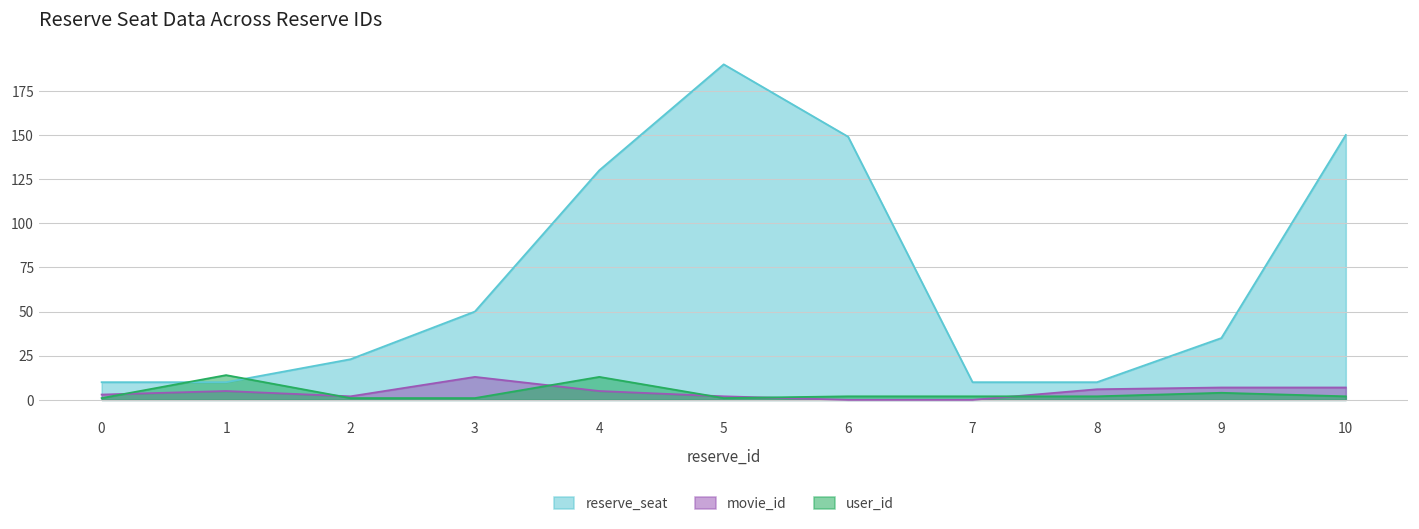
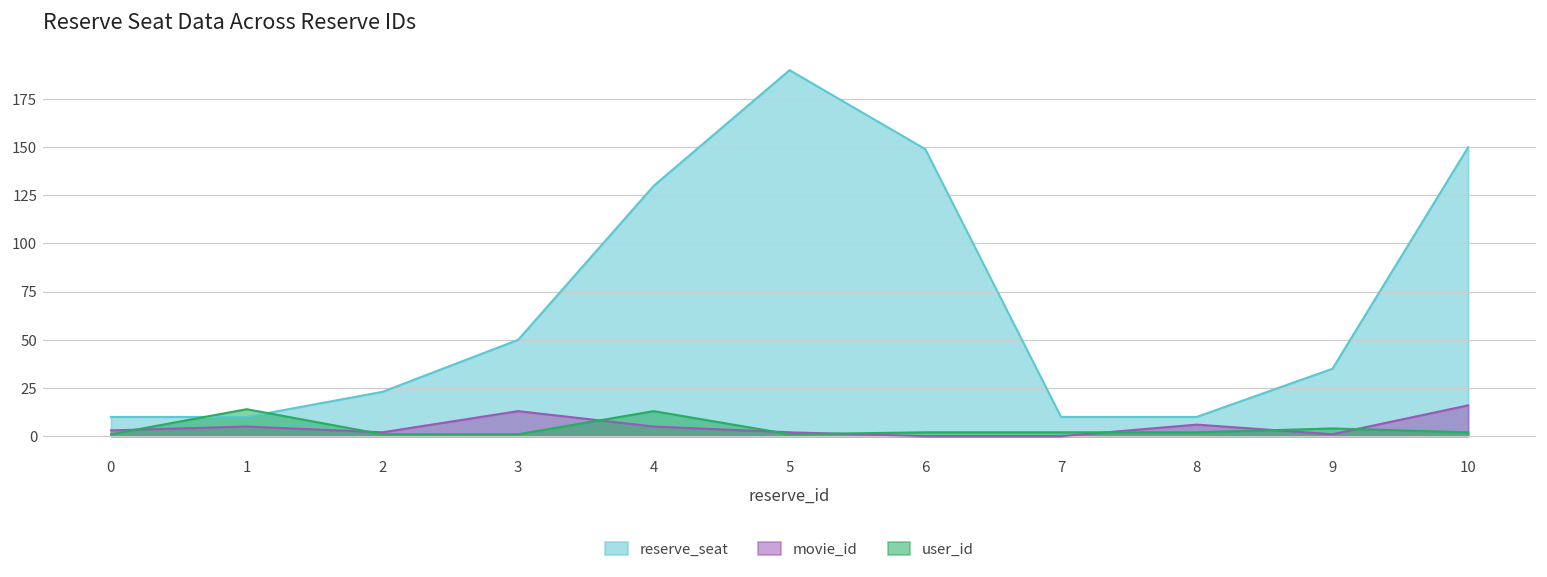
movie_id, 9: 7 -> 1
movie_id, 10: 7 -> 16
